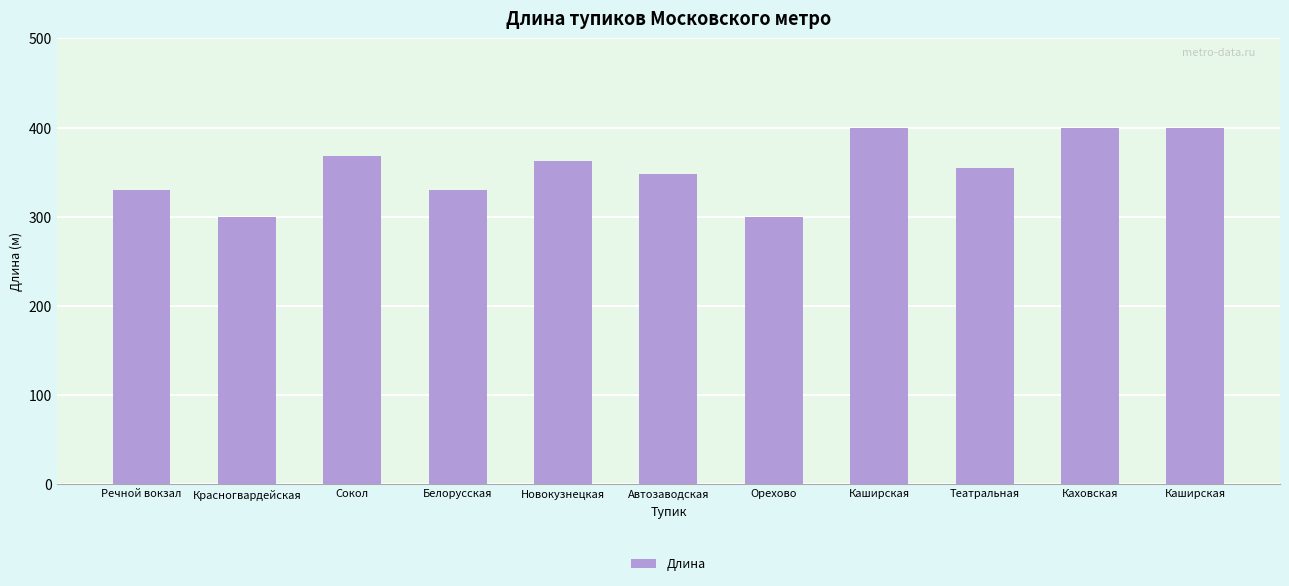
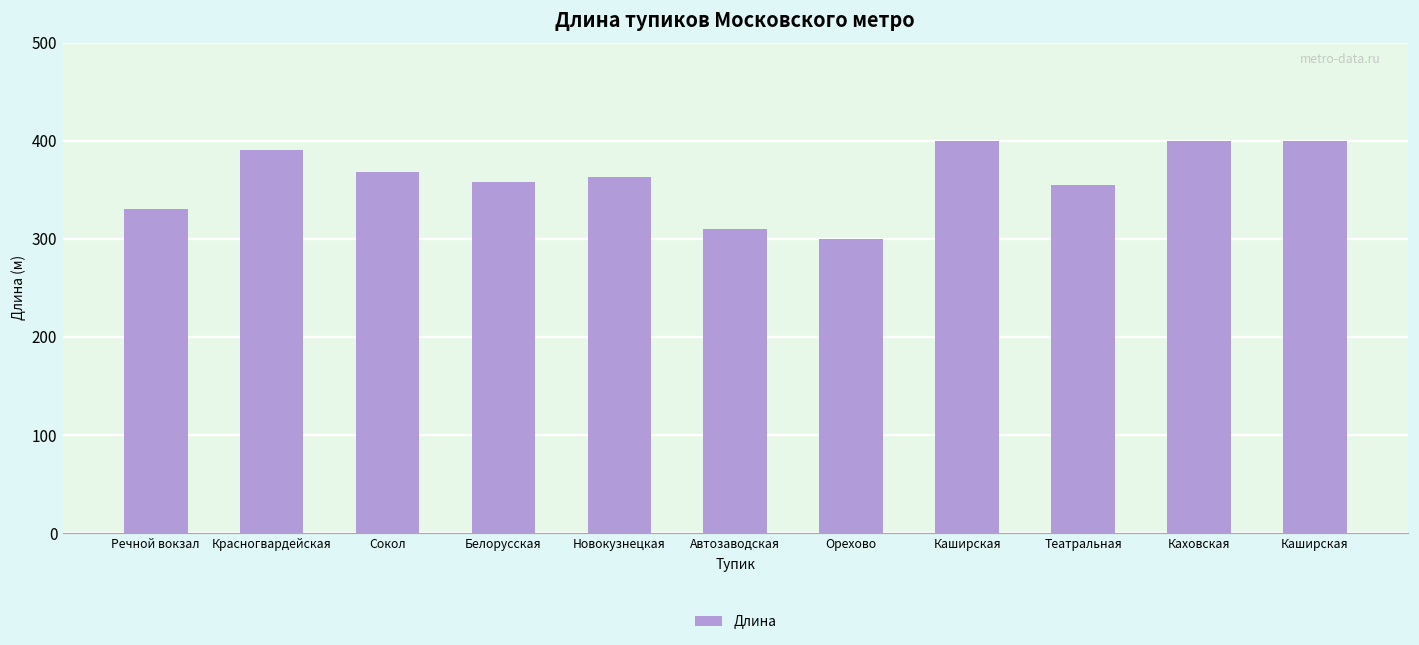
Красногвардейская: 300 -> 390
Белорусская: 330 -> 360
Автозаводская: 350 -> 310
